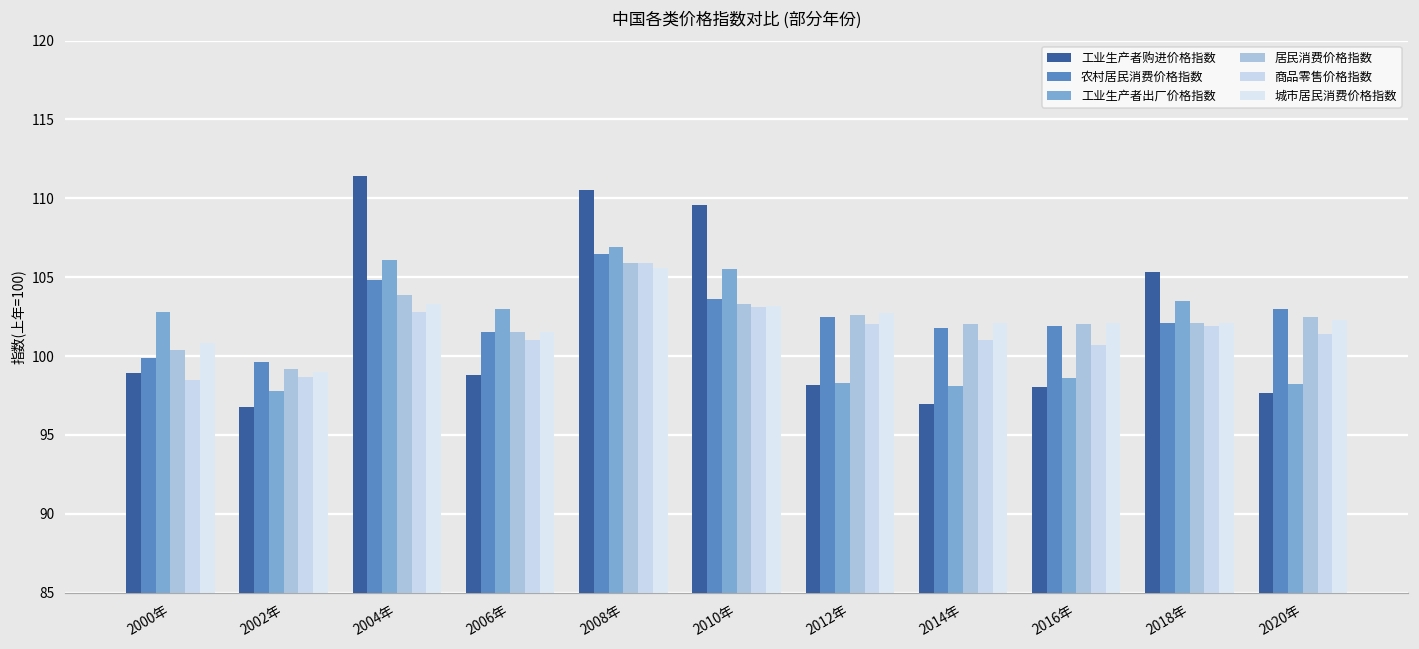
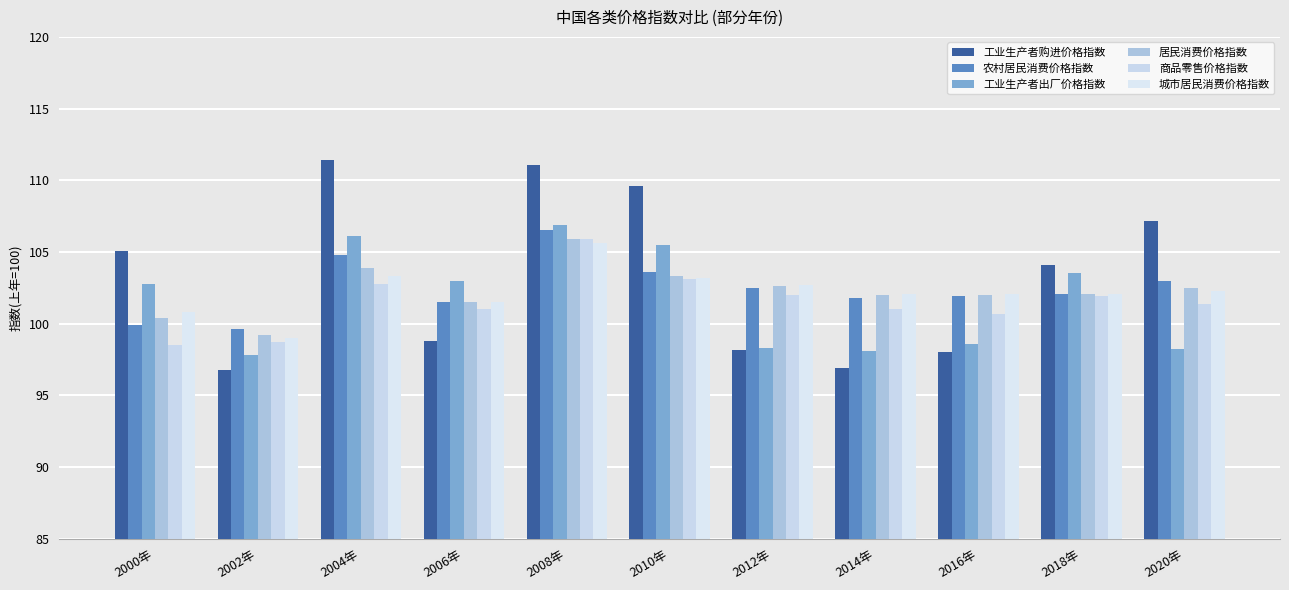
工业生产者购进价格指数, 2000年: 98.9 -> 105.1
工业生产者购进价格指数, 2008年: 110.5 -> 111.1
工业生产者购进价格指数, 2018年: 105.3 -> 104.1
工业生产者购进价格指数, 2020年: 97.7 -> 107.1
